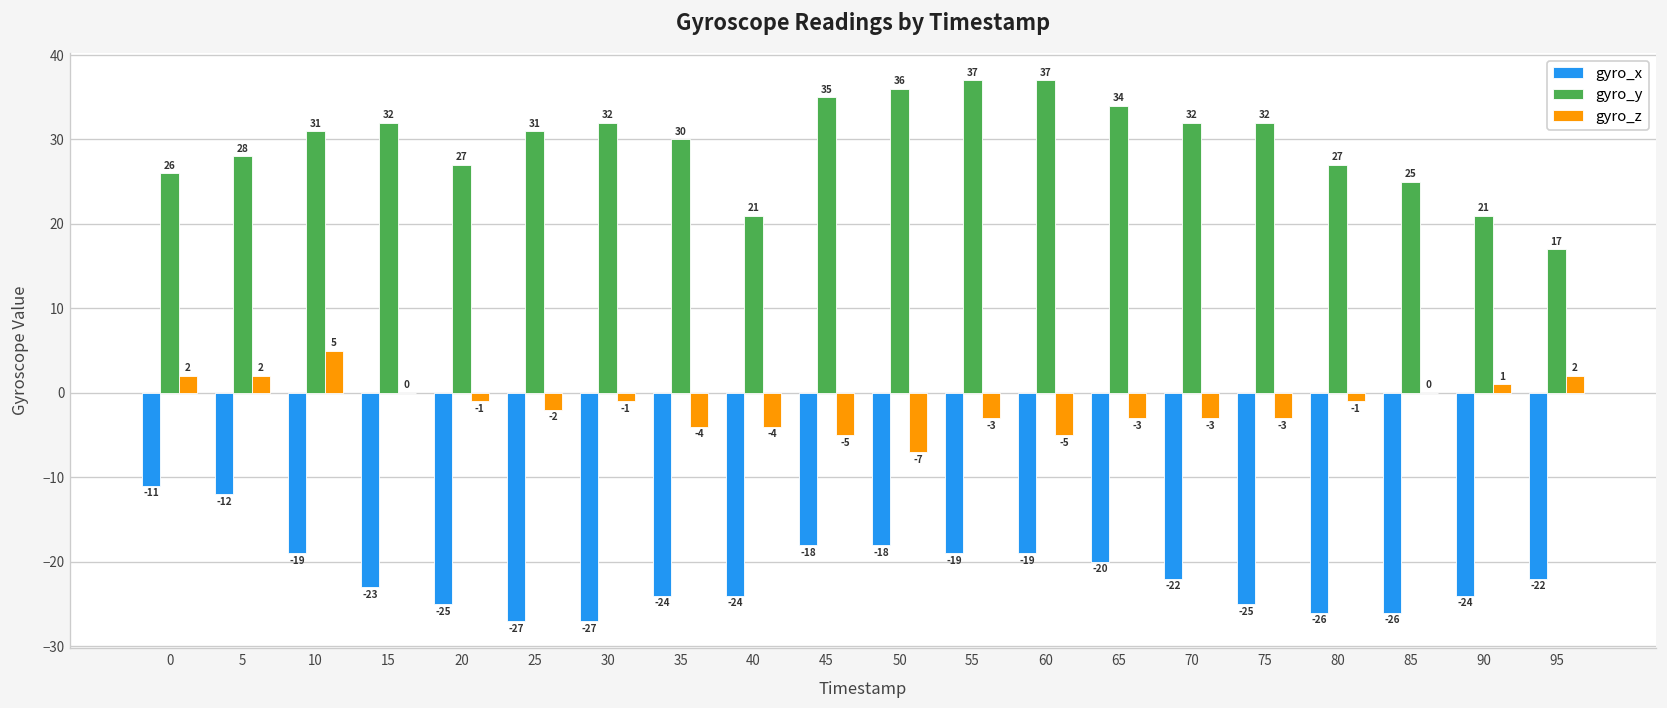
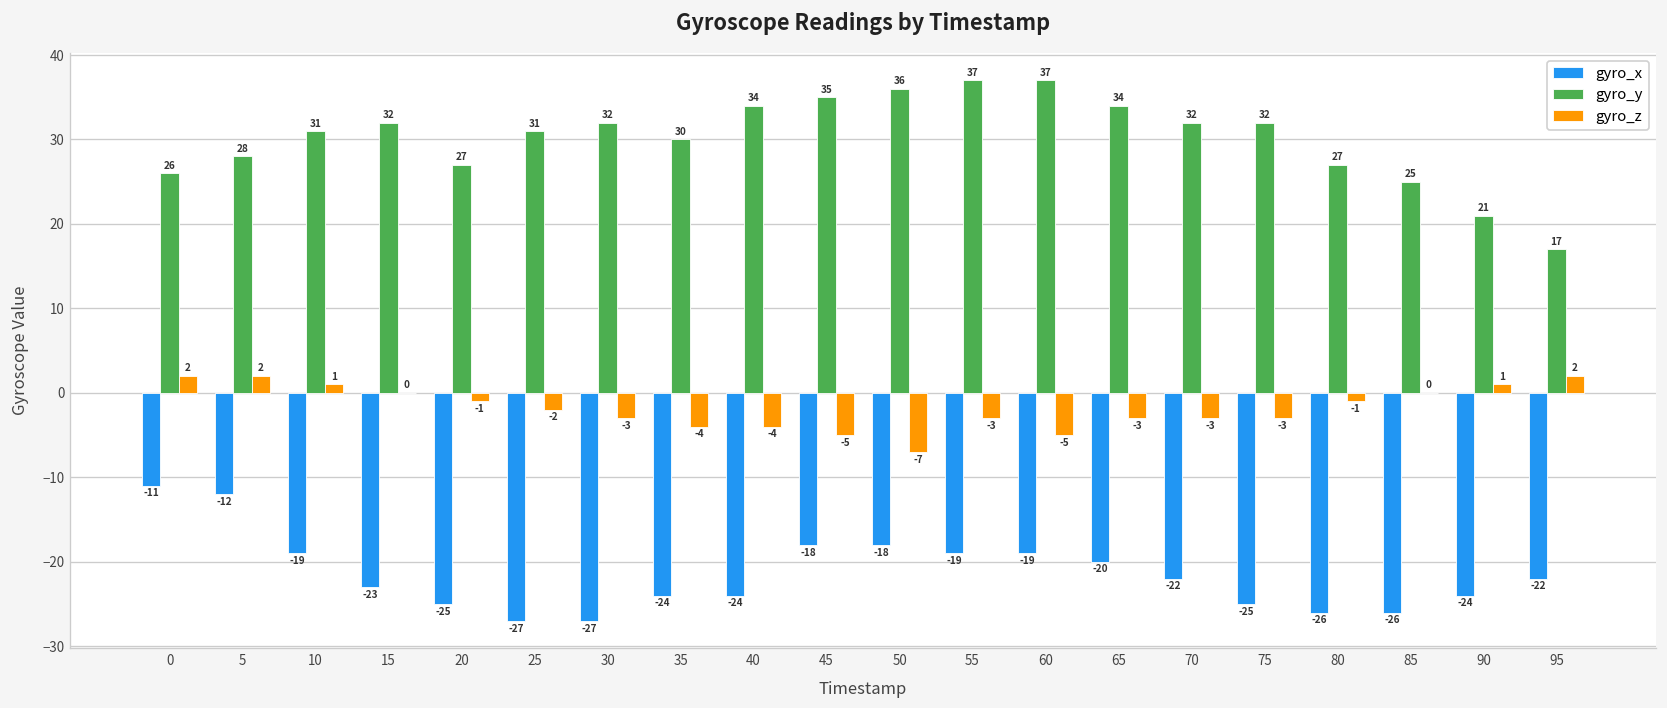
gyro_z, 10: 5 -> 1
gyro_z, 30: -1 -> -3
gyro_y, 40: 21 -> 34
